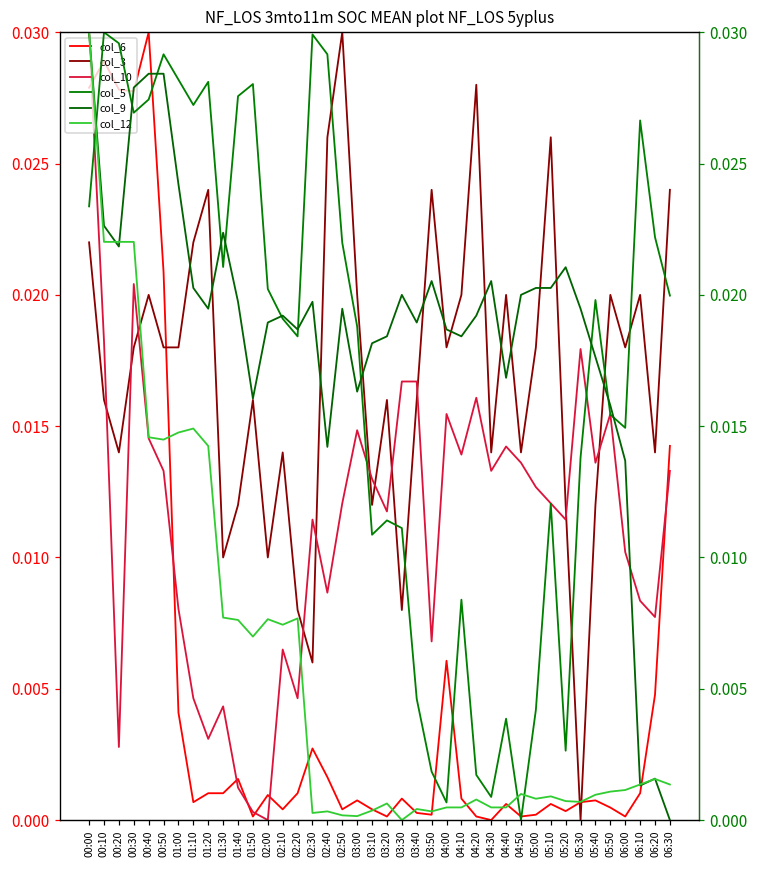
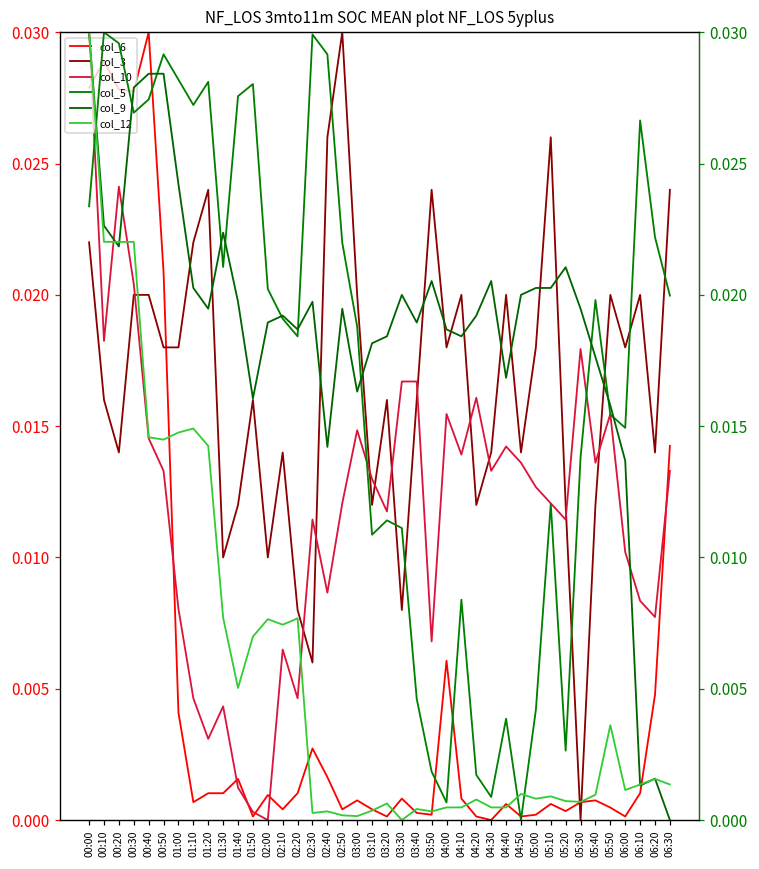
col_10, 00:20: 0.0028 -> 0.0241
col_3, 00:30: 0.0180 -> 0.0200
col_3, 04:20: 0.0280 -> 0.0120
col_12, 01:40: 0.0076 -> 0.0050
col_12, 05:50: 0.0011 -> 0.0036
